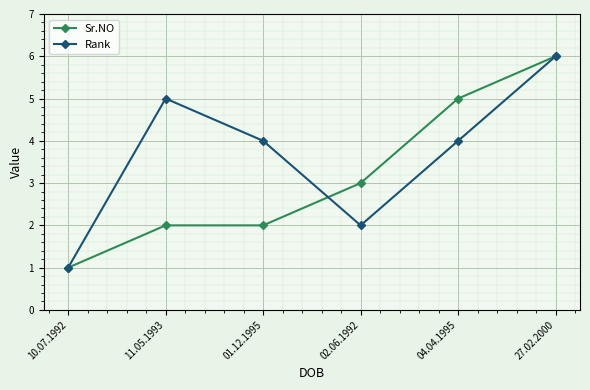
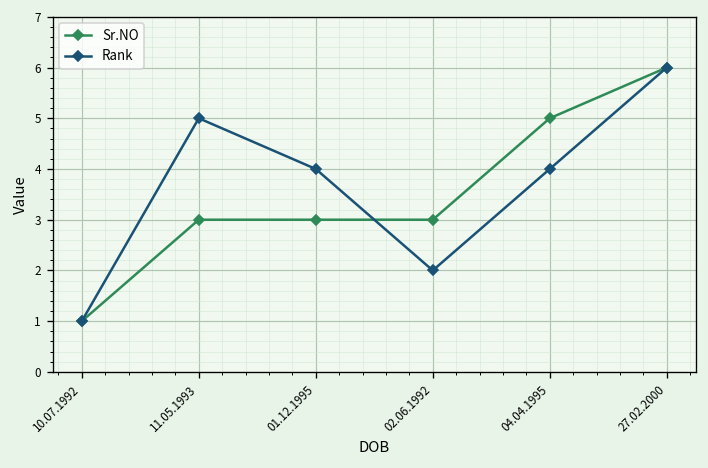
Sr.NO, 11.05.1993: 2 -> 3
Sr.NO, 01.12.1995: 2 -> 3
